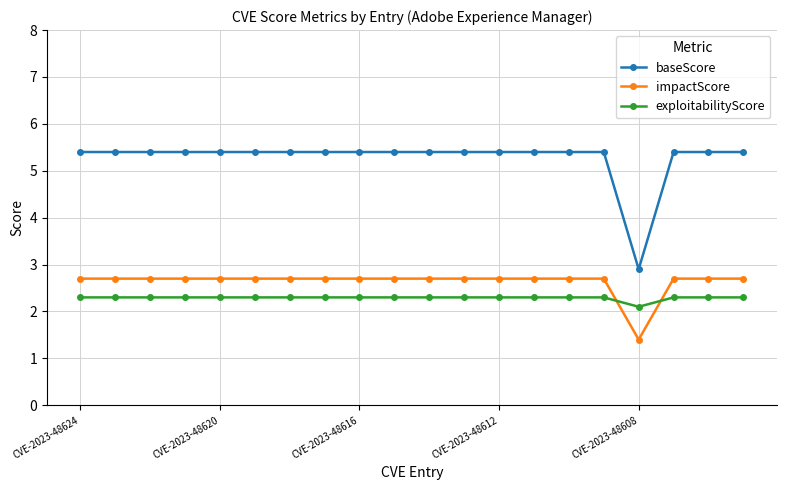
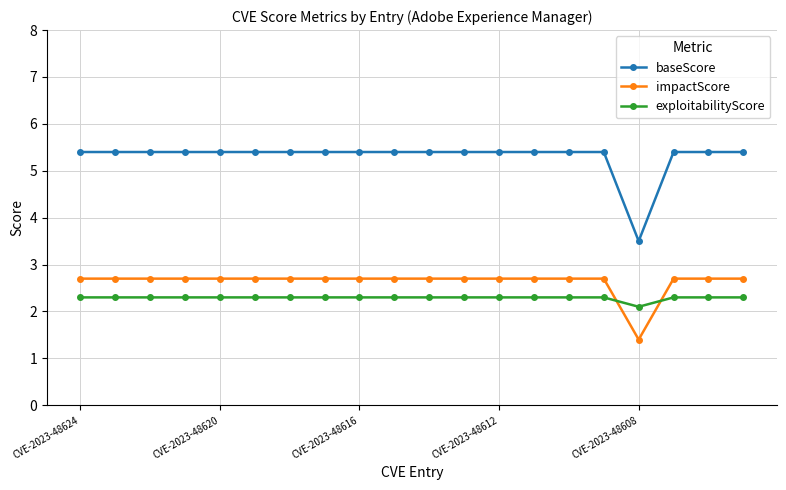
baseScore, CVE-2023-48608: 2.9 -> 3.5
